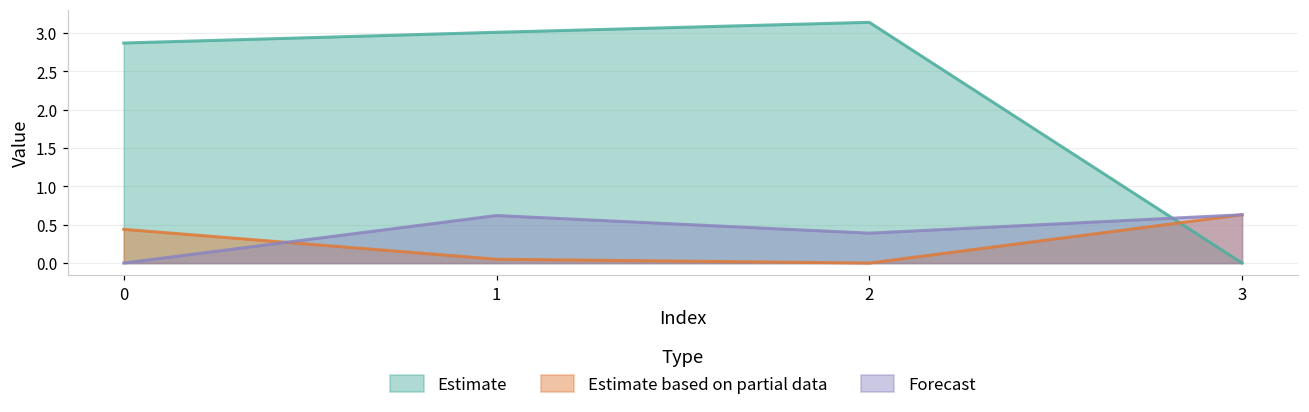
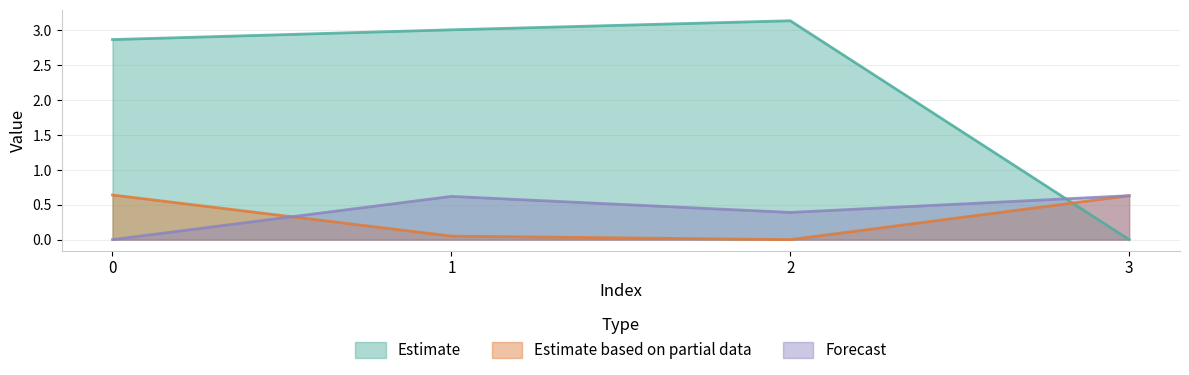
Estimate based on partial data, 0: 0.4 -> 0.6
